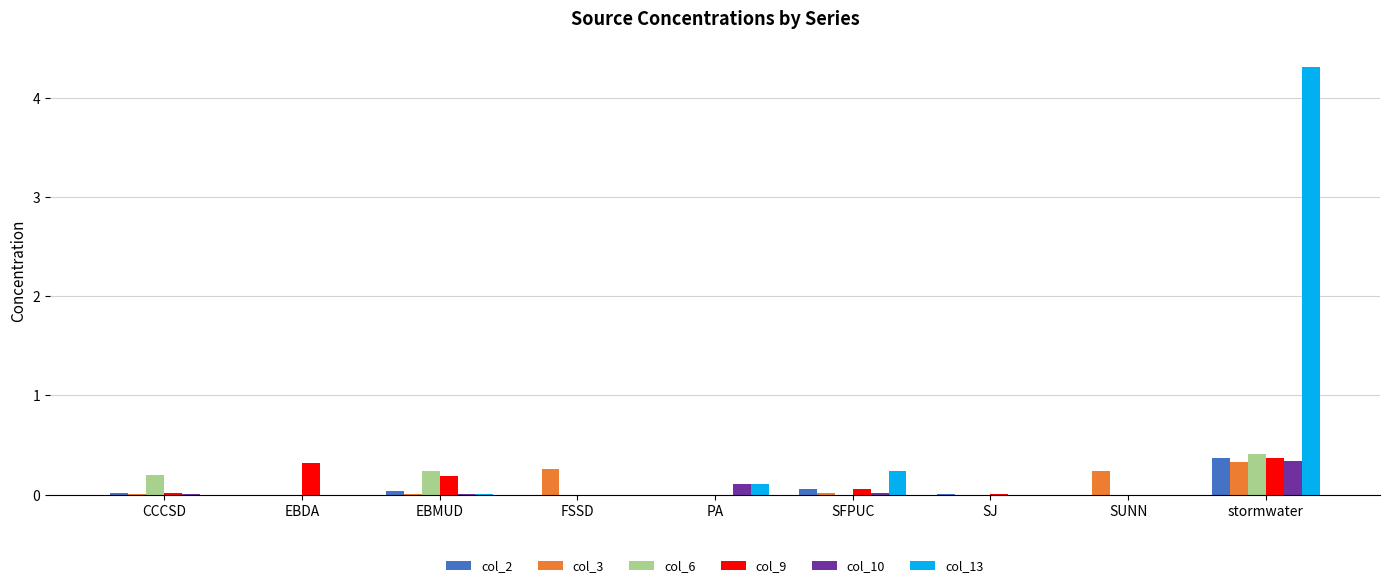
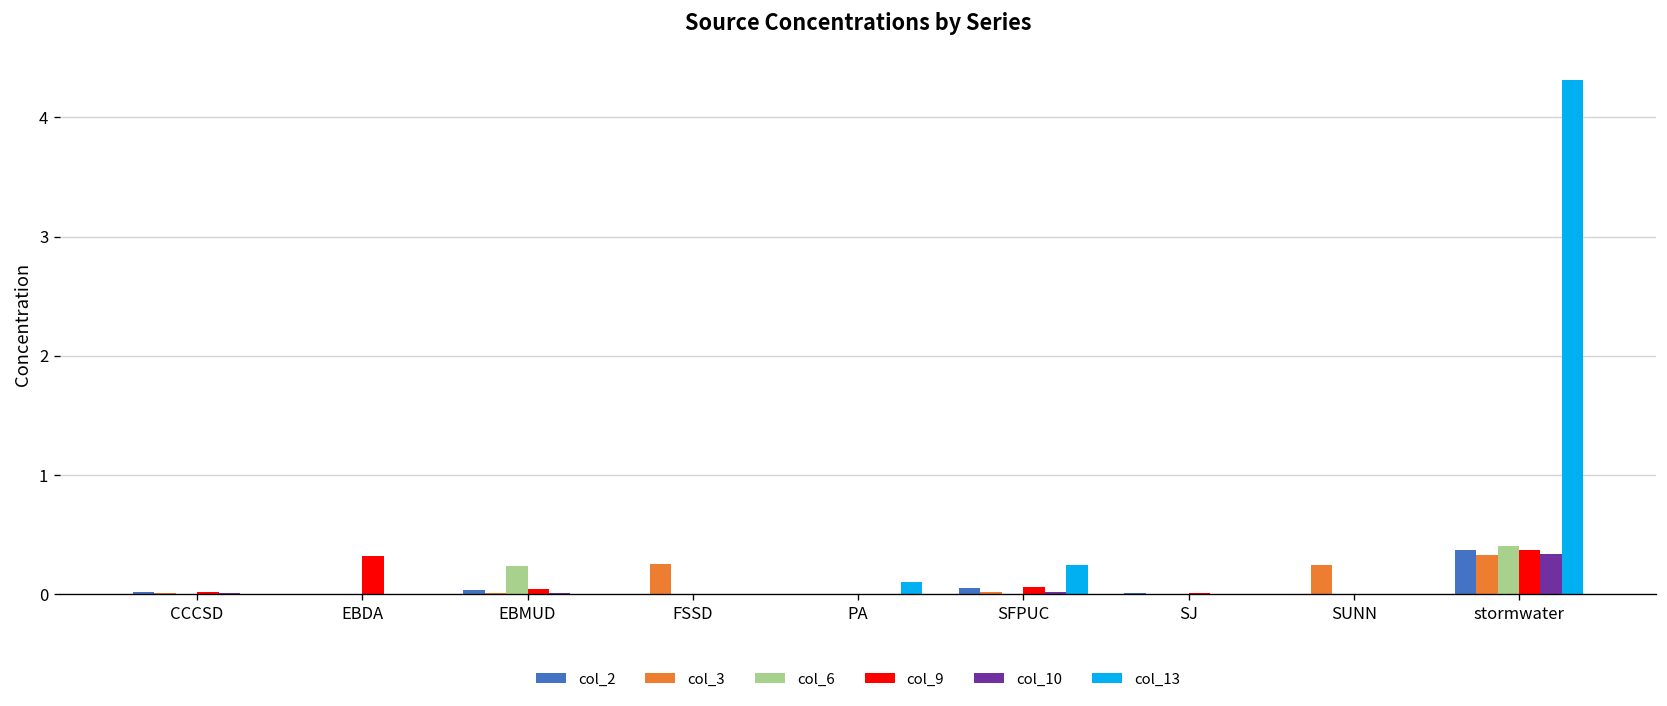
col_6, CCCSD: 0.2 -> 0.0
col_9, EBMUD: 0.2 -> 0.0
col_10, PA: 0.1 -> 0.0
